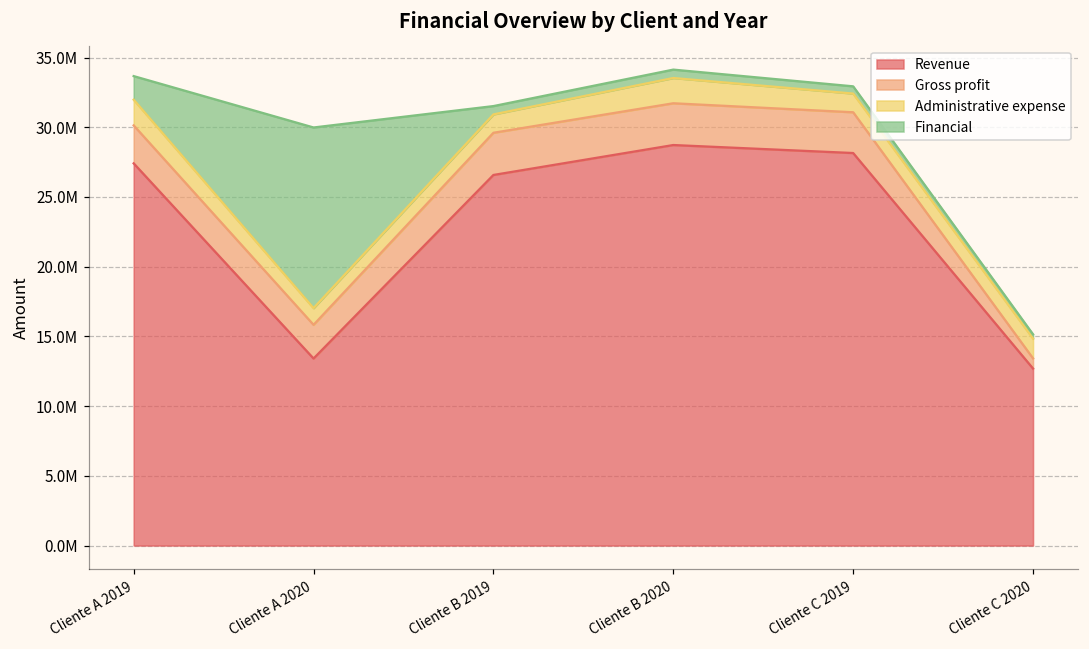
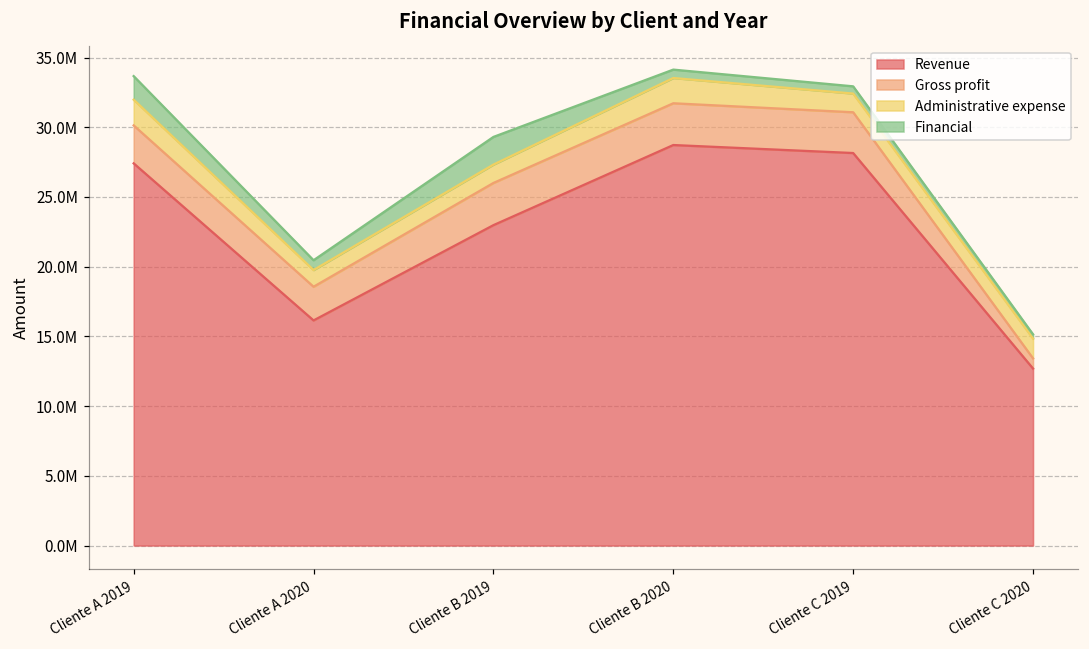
Revenue, Cliente A 2020: 13400000 -> 16100000
Financial, Cliente A 2020: 13000000 -> 700000
Revenue, Cliente B 2019: 26600000 -> 23000000
Financial, Cliente B 2019: 600000 -> 2000000
